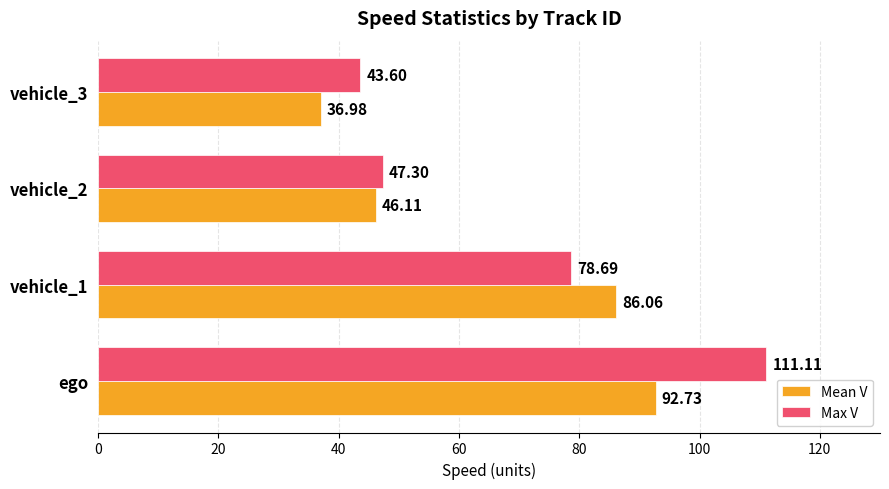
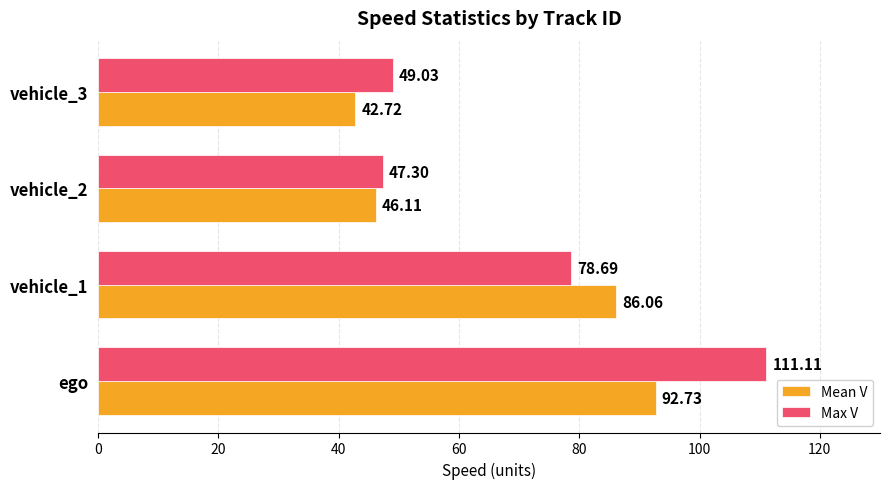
Max V, vehicle_3: 43.60 -> 49.03
Mean V, vehicle_3: 36.98 -> 42.72
